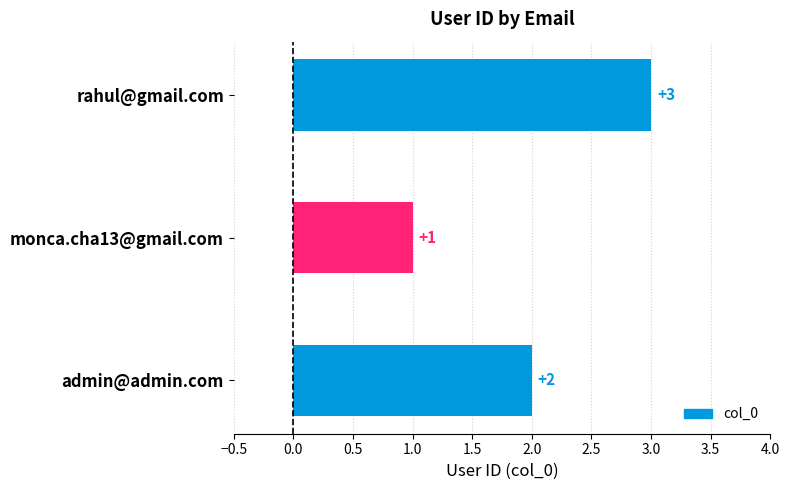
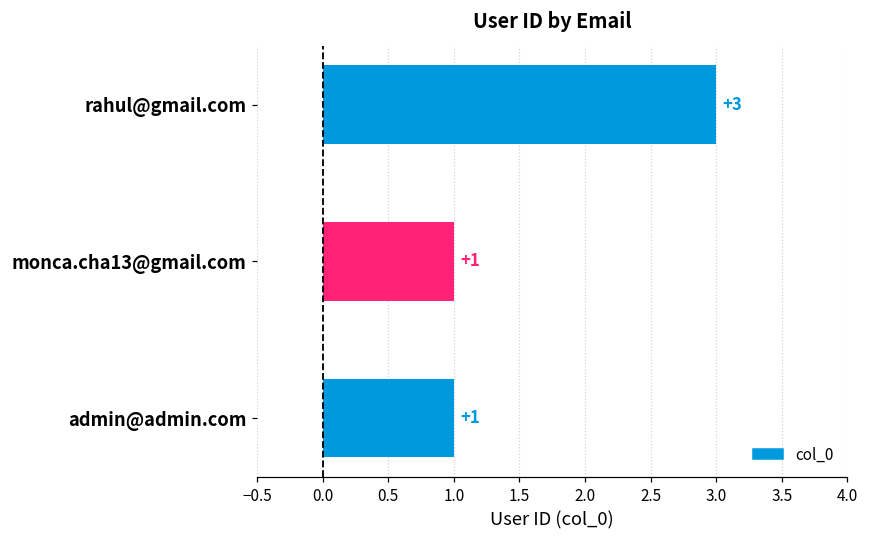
admin@admin.com: +2 -> +1
